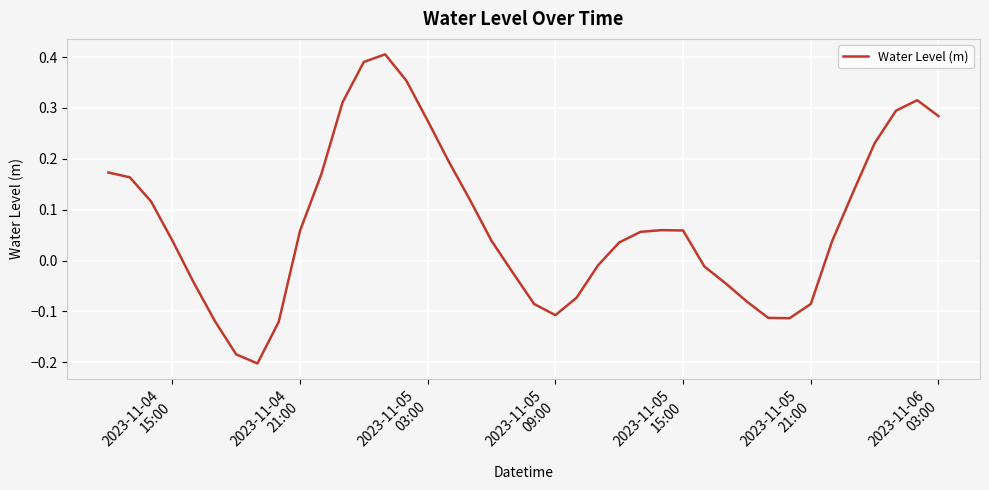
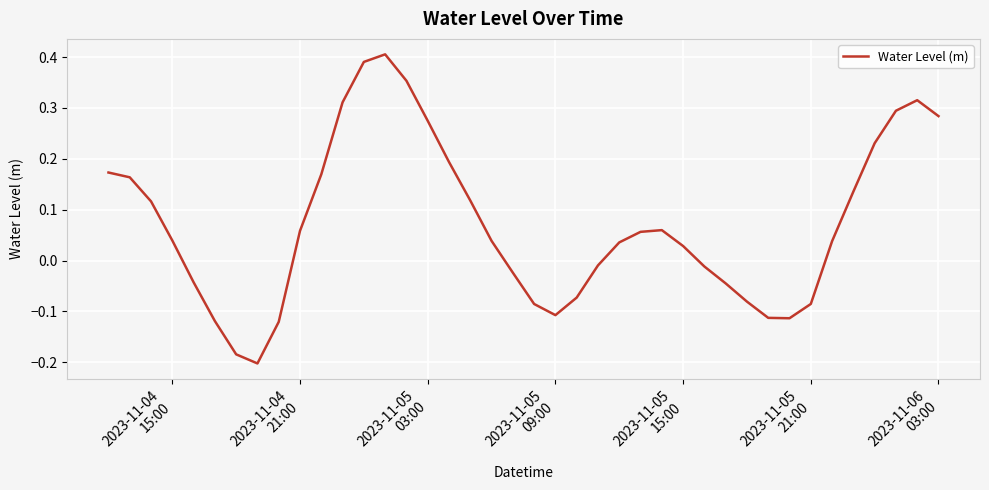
2023-11-05 15:00: 0.06 -> 0.03
